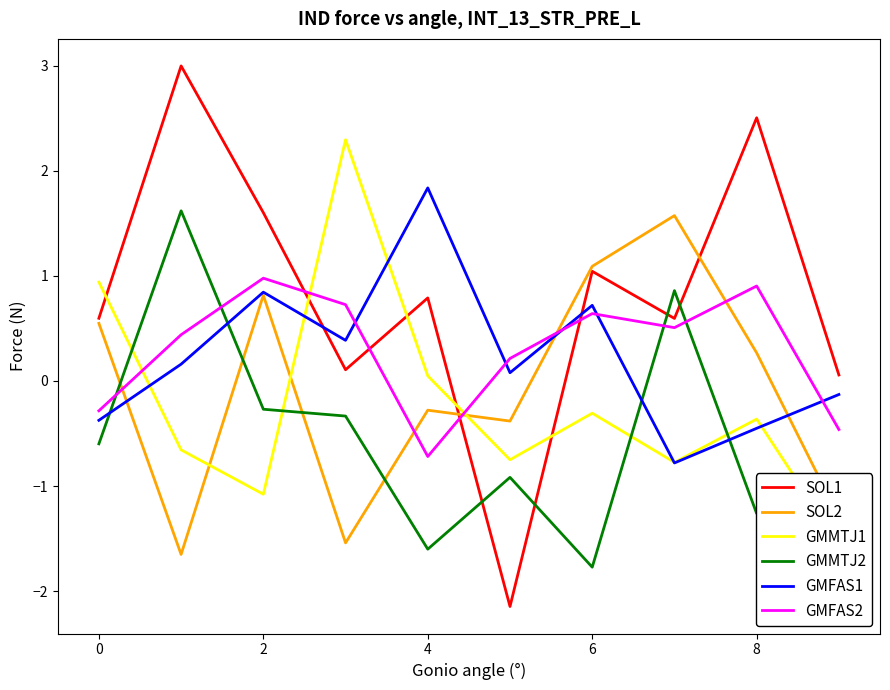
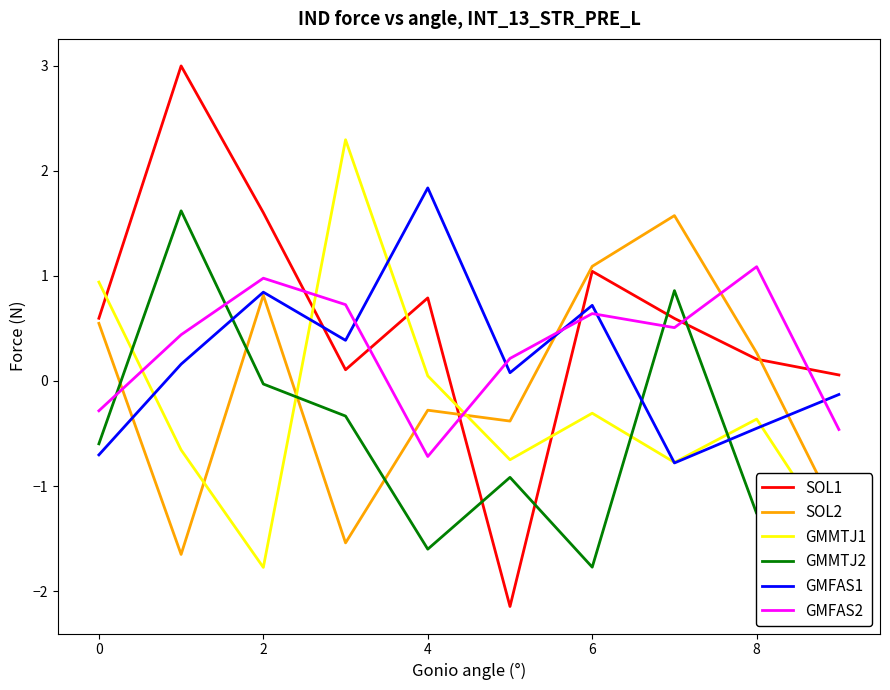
GMFAS1, 0: -0.37 -> -0.70
GMMTJ1, 2: -1.08 -> -1.77
GMMTJ2, 2: -0.27 -> -0.03
SOL1, 8: 2.50 -> 0.21
GMFAS2, 8: 0.90 -> 1.09
